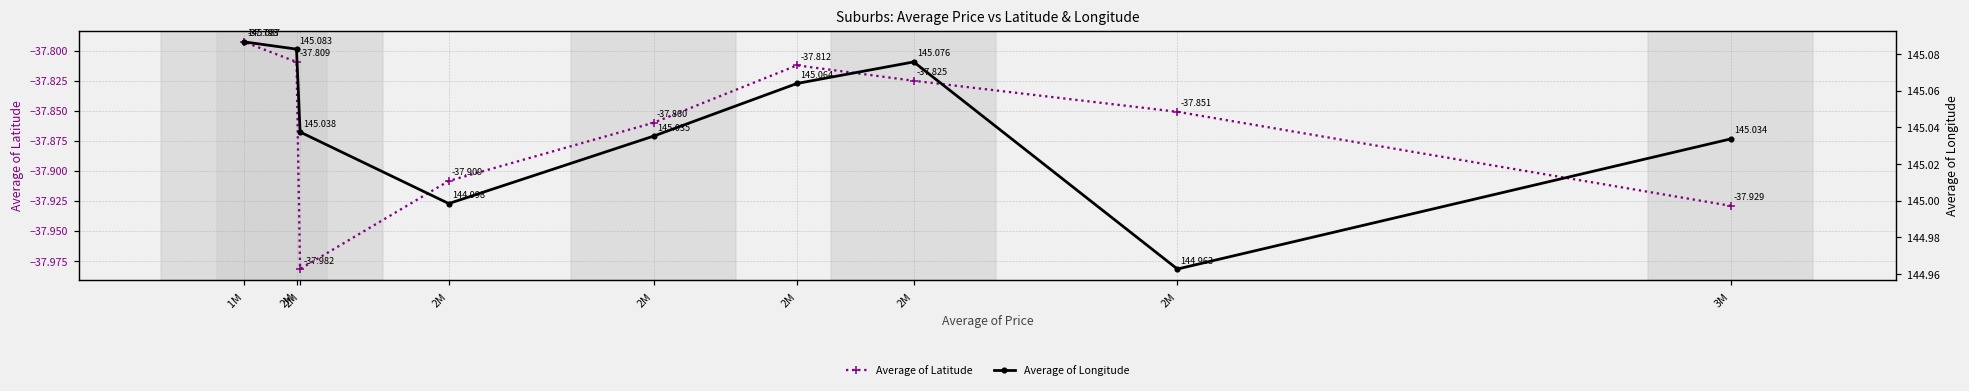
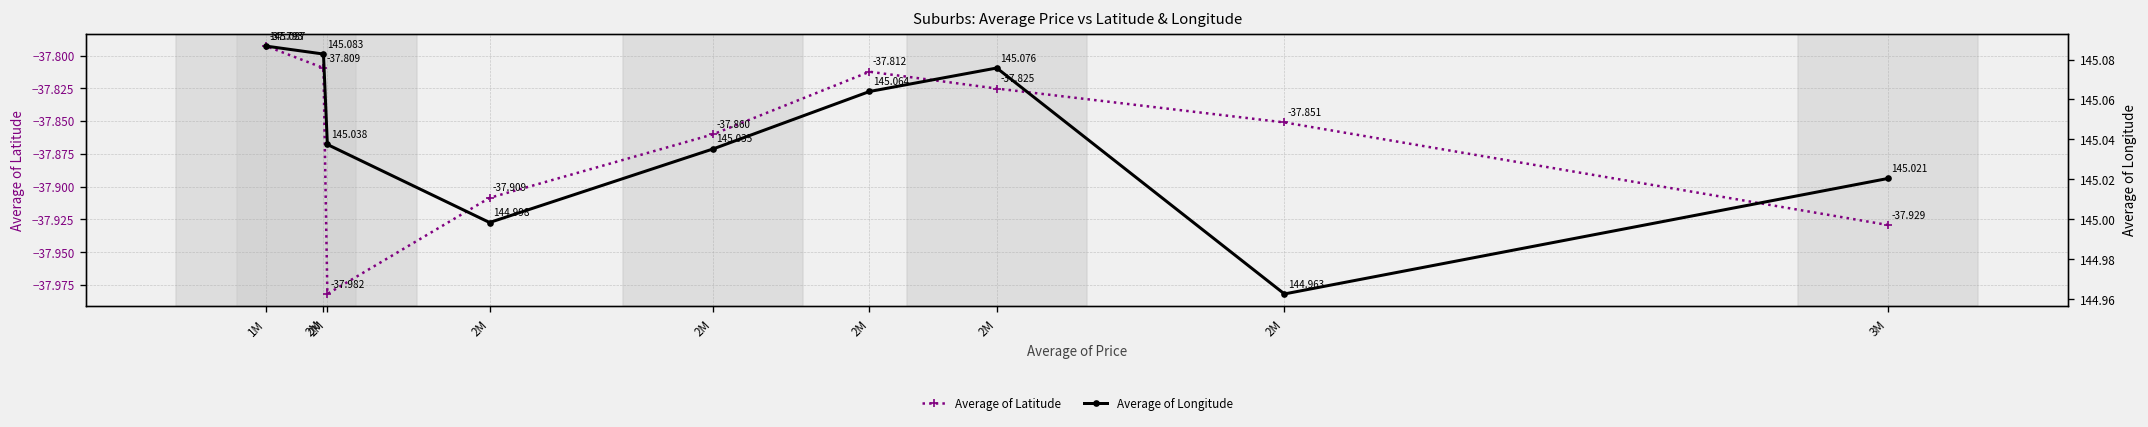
Average of Longitude, 3M: 145.034 -> 145.021
